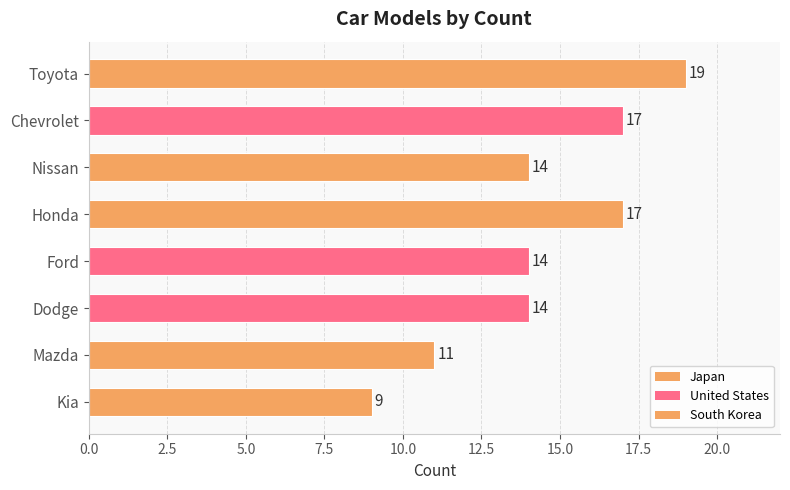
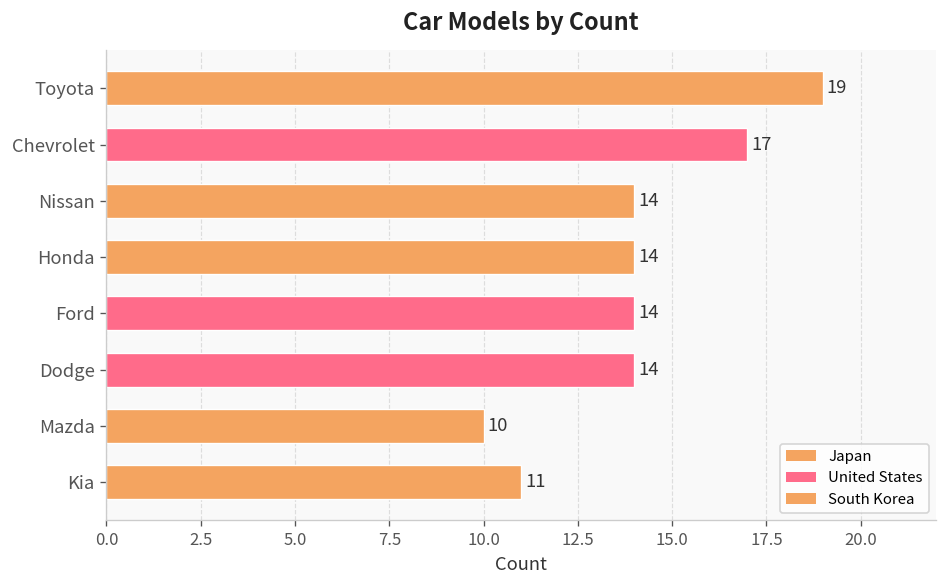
Honda: 17 -> 14
Mazda: 11 -> 10
Kia: 9 -> 11
